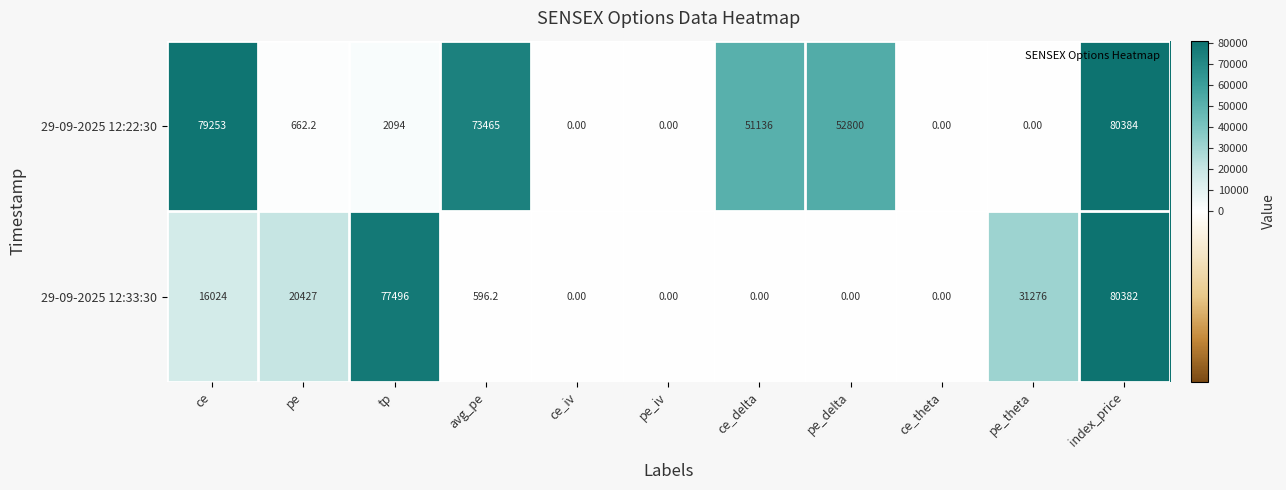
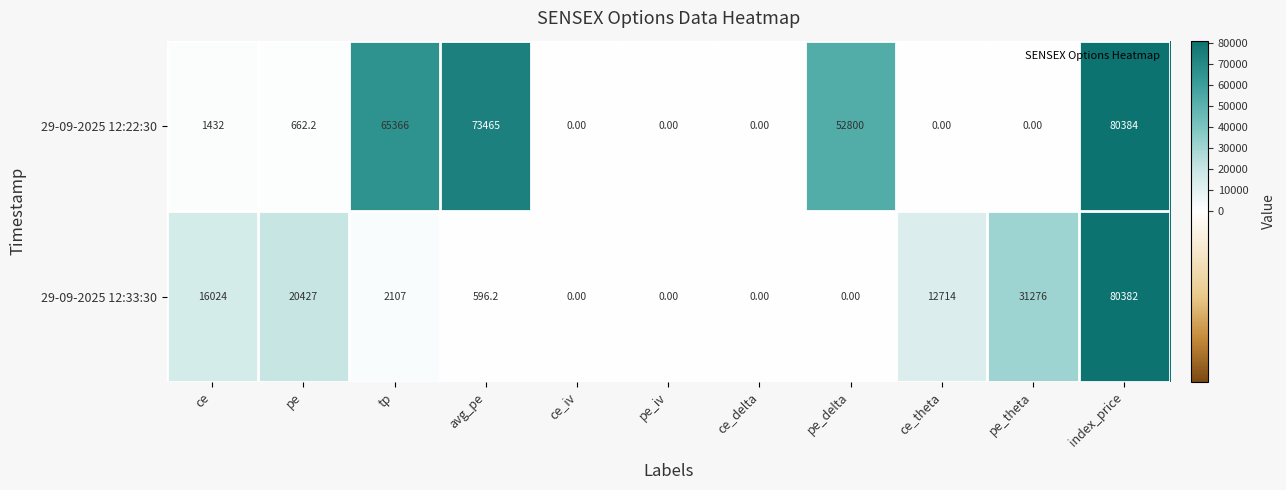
29-09-2025 12:22:30, ce: 79253 -> 1432
29-09-2025 12:22:30, tp: 2094 -> 65366
29-09-2025 12:22:30, ce_delta: 51136 -> 0.00
29-09-2025 12:33:30, tp: 77496 -> 2107
29-09-2025 12:33:30, ce_theta: 0.00 -> 12714
